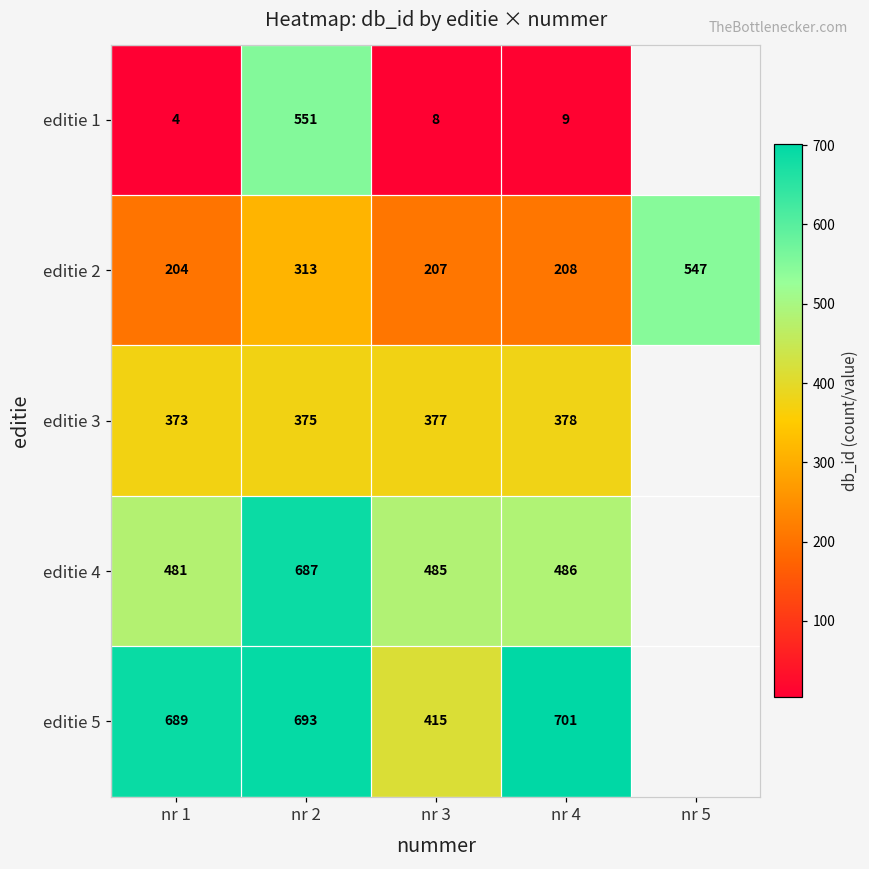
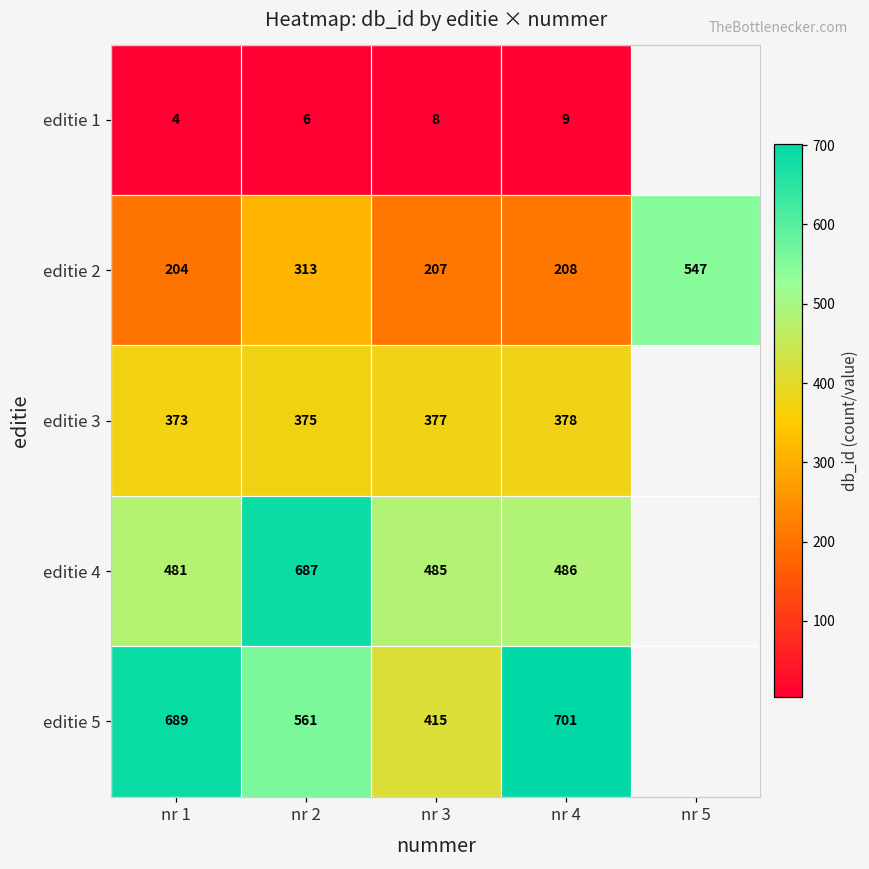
editie 1, nr 2: 551 -> 6
editie 5, nr 2: 693 -> 561
